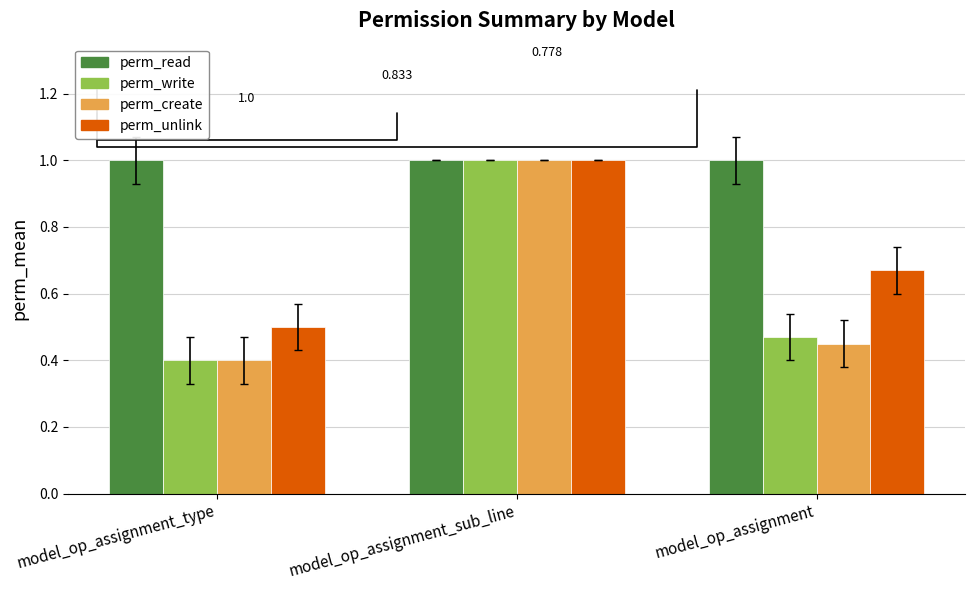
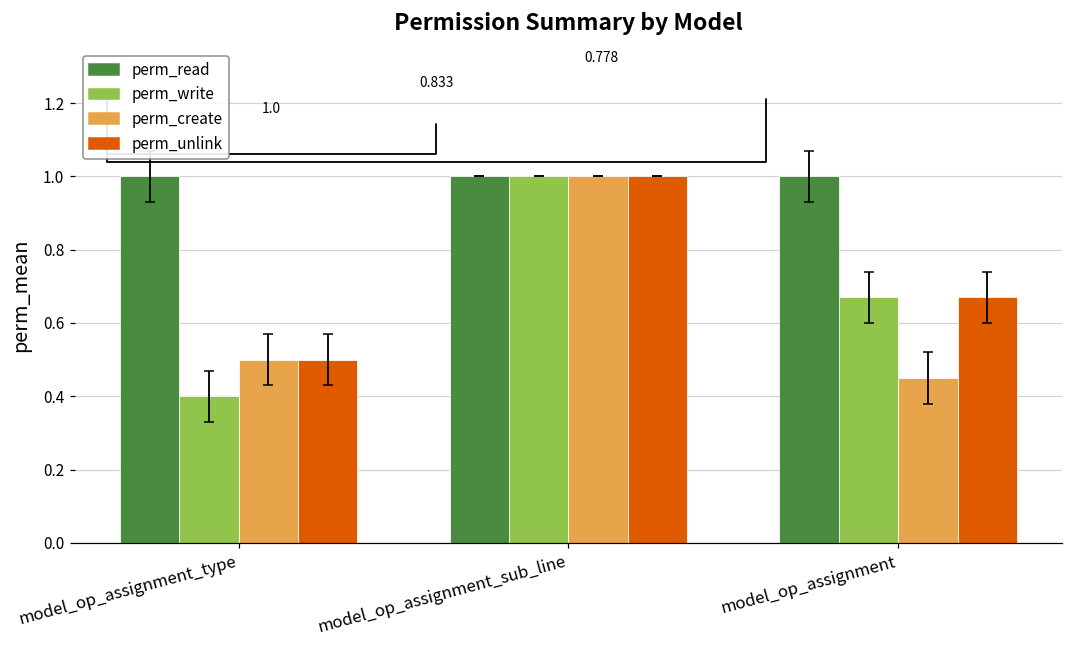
perm_create, model_op_assignment_type: 0.4 -> 0.5
perm_write, model_op_assignment: 0.47 -> 0.67
